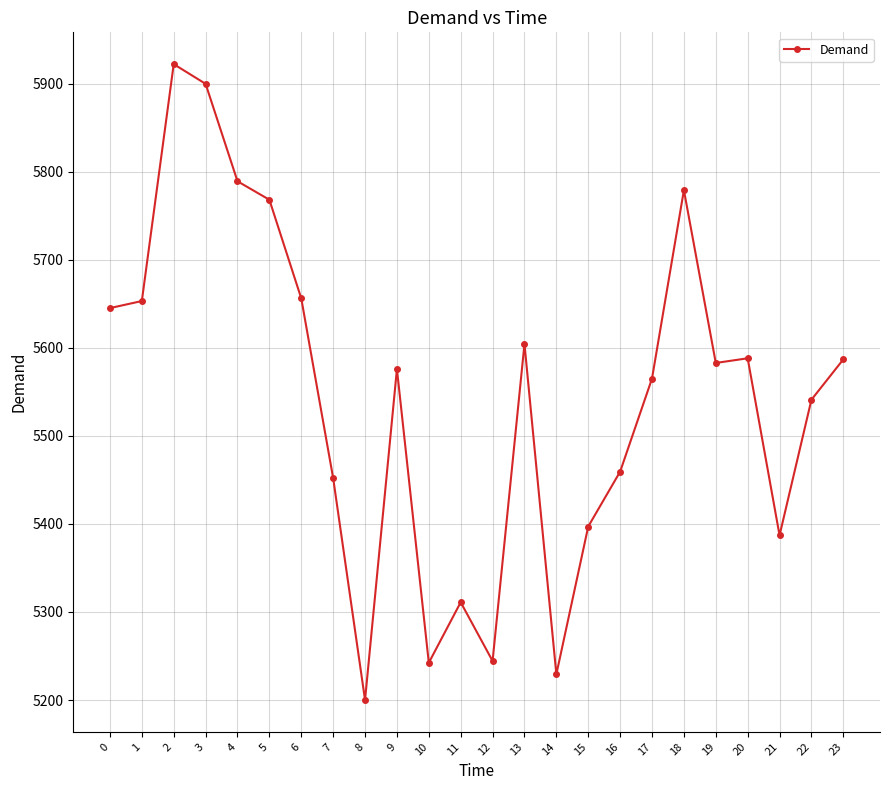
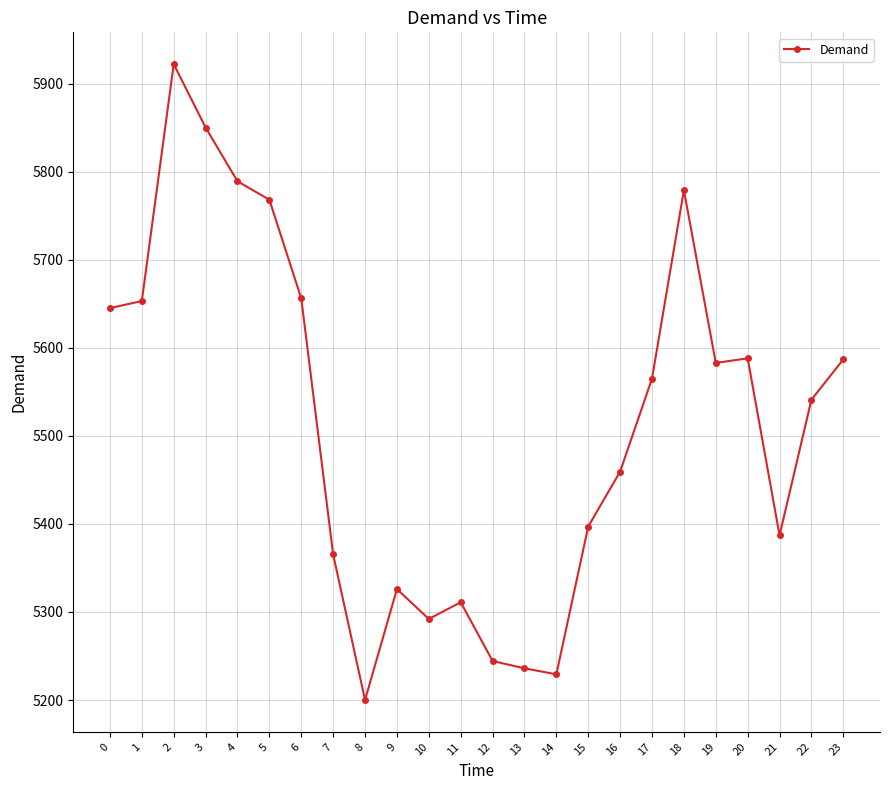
3: 5900 -> 5850
7: 5450 -> 5370
9: 5580 -> 5330
10: 5240 -> 5290
13: 5600 -> 5240
